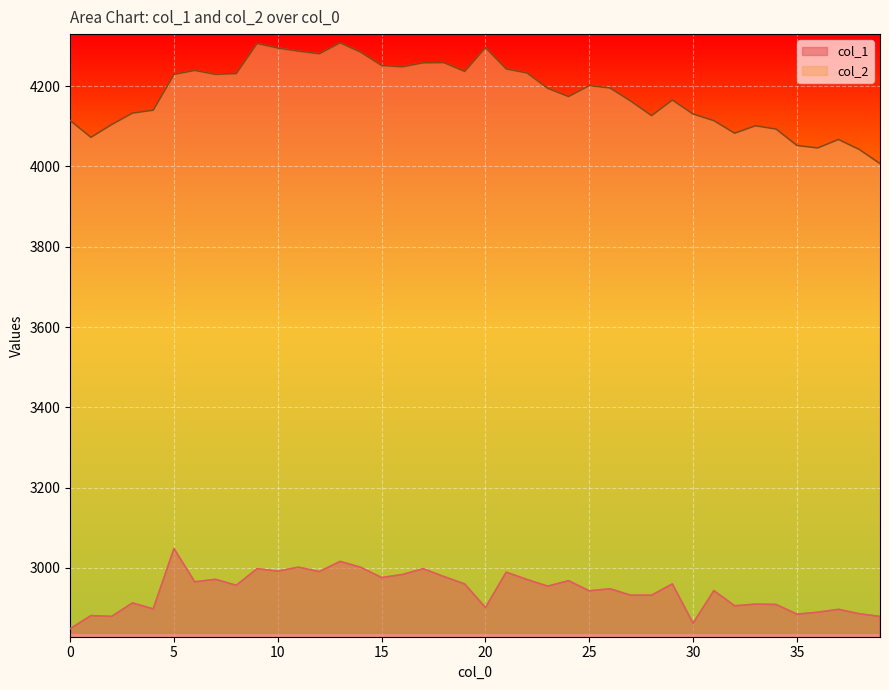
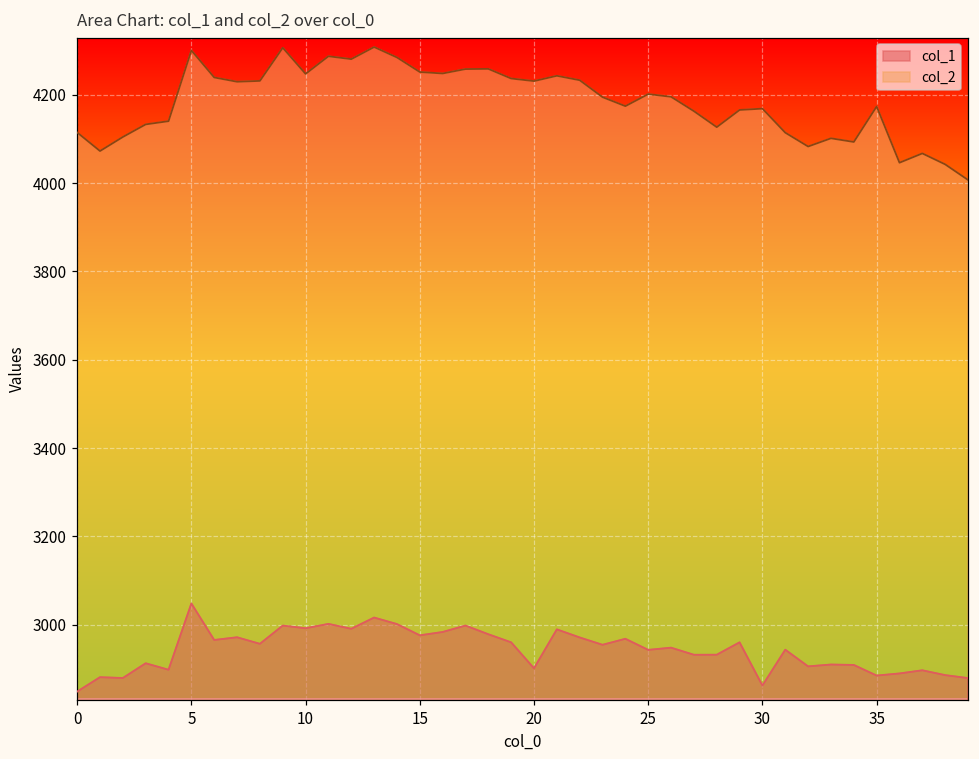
col_2, 5: 4230 -> 4300
col_2, 10: 4290 -> 4250
col_2, 20: 4300 -> 4230
col_2, 30: 4130 -> 4170
col_2, 35: 4050 -> 4170
